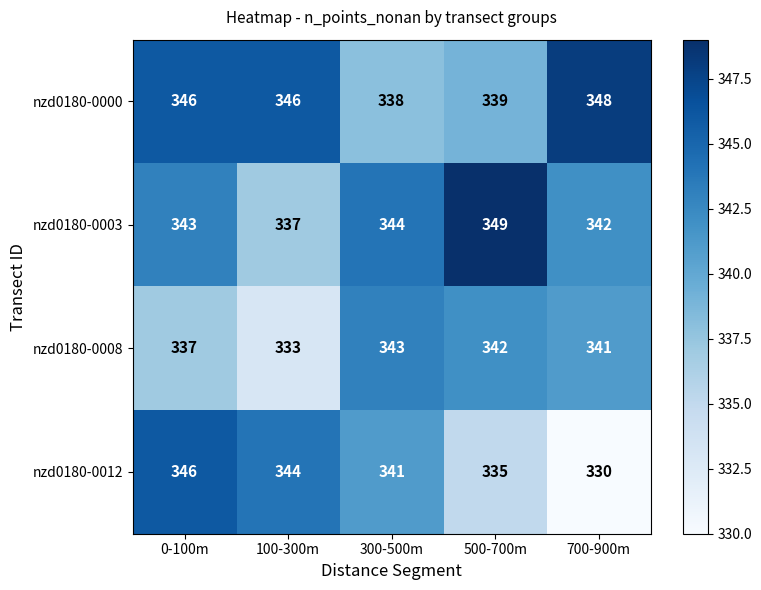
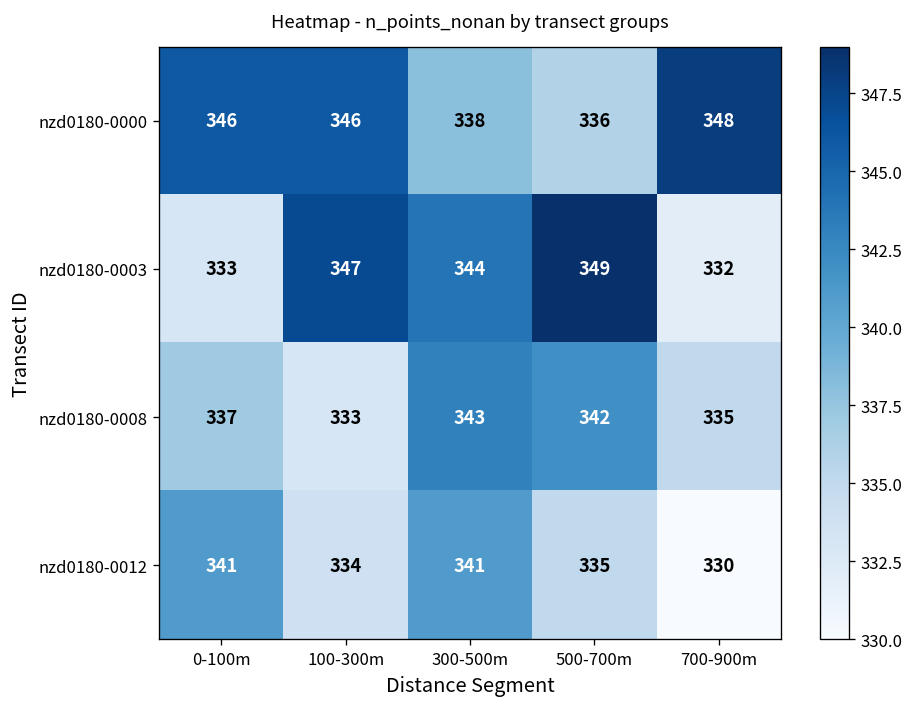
nzd0180-0000, 500-700m: 339 -> 336
nzd0180-0003, 0-100m: 343 -> 333
nzd0180-0003, 100-300m: 337 -> 347
nzd0180-0003, 700-900m: 342 -> 332
nzd0180-0008, 700-900m: 341 -> 335
nzd0180-0012, 0-100m: 346 -> 341
nzd0180-0012, 100-300m: 344 -> 334
